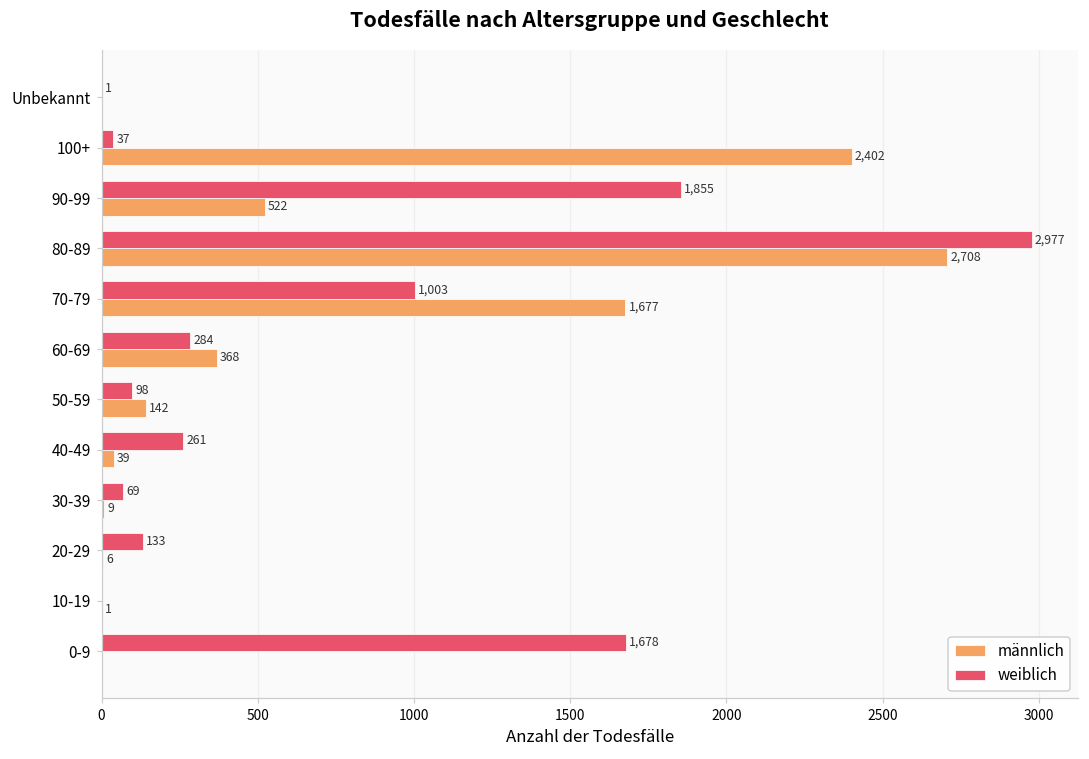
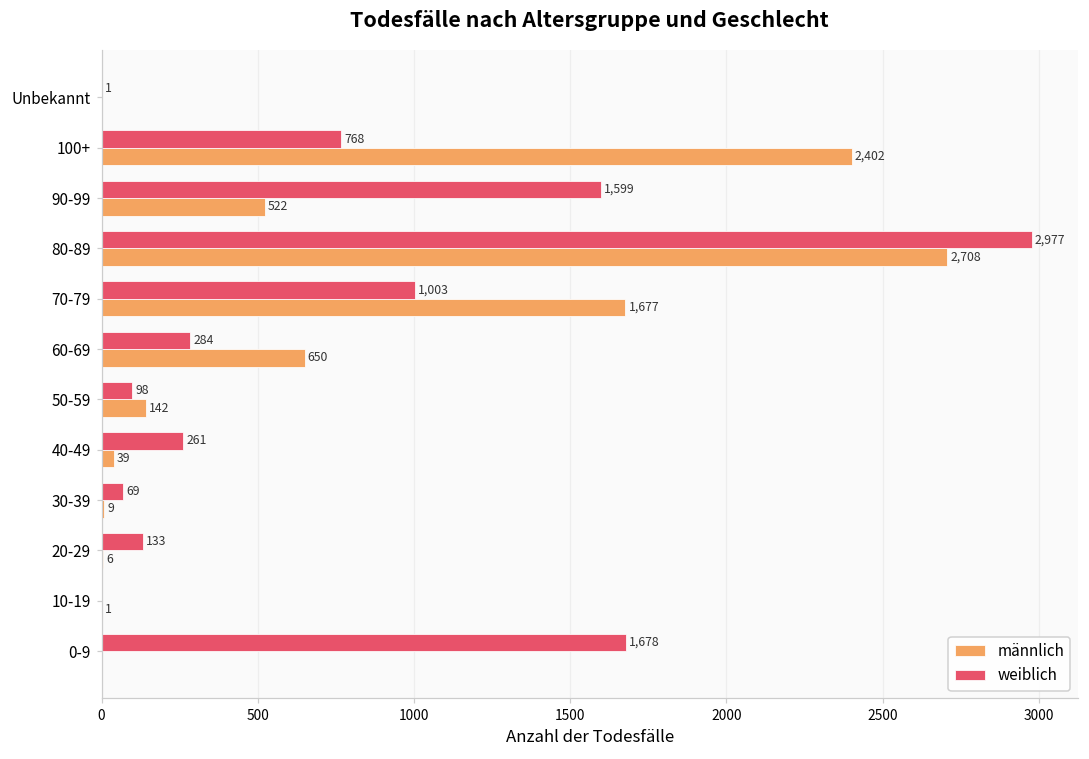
weiblich, 100+: 37 -> 768
weiblich, 90-99: 1,855 -> 1,599
männlich, 60-69: 368 -> 650
